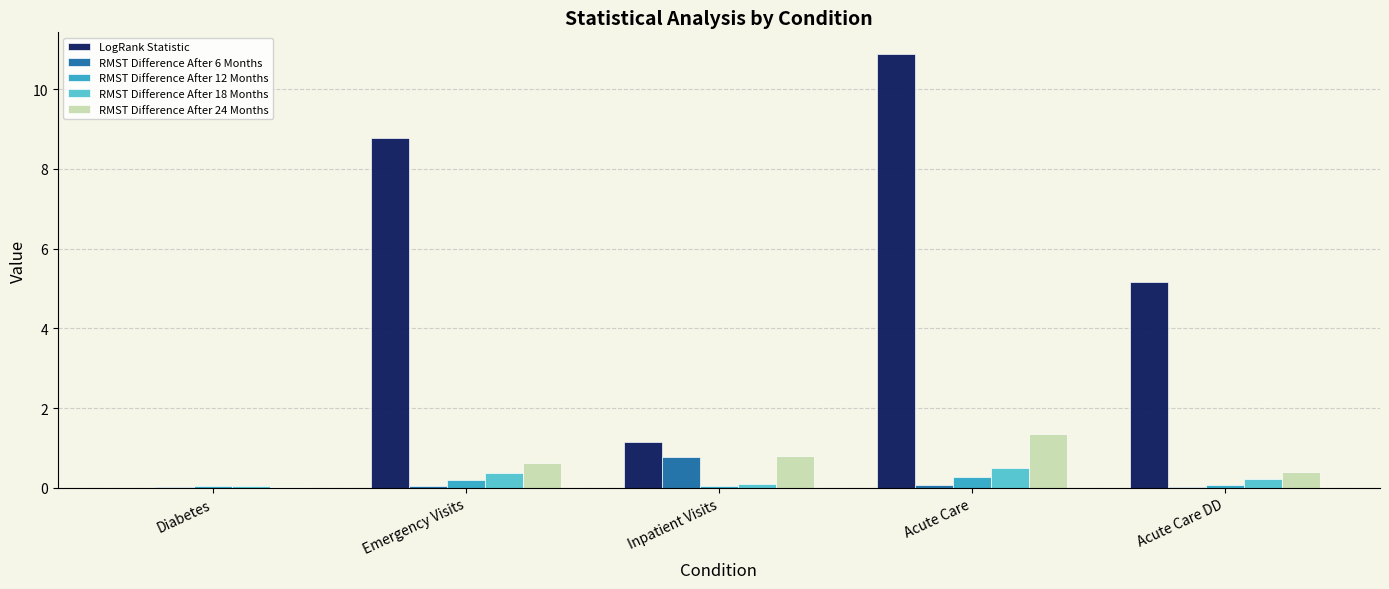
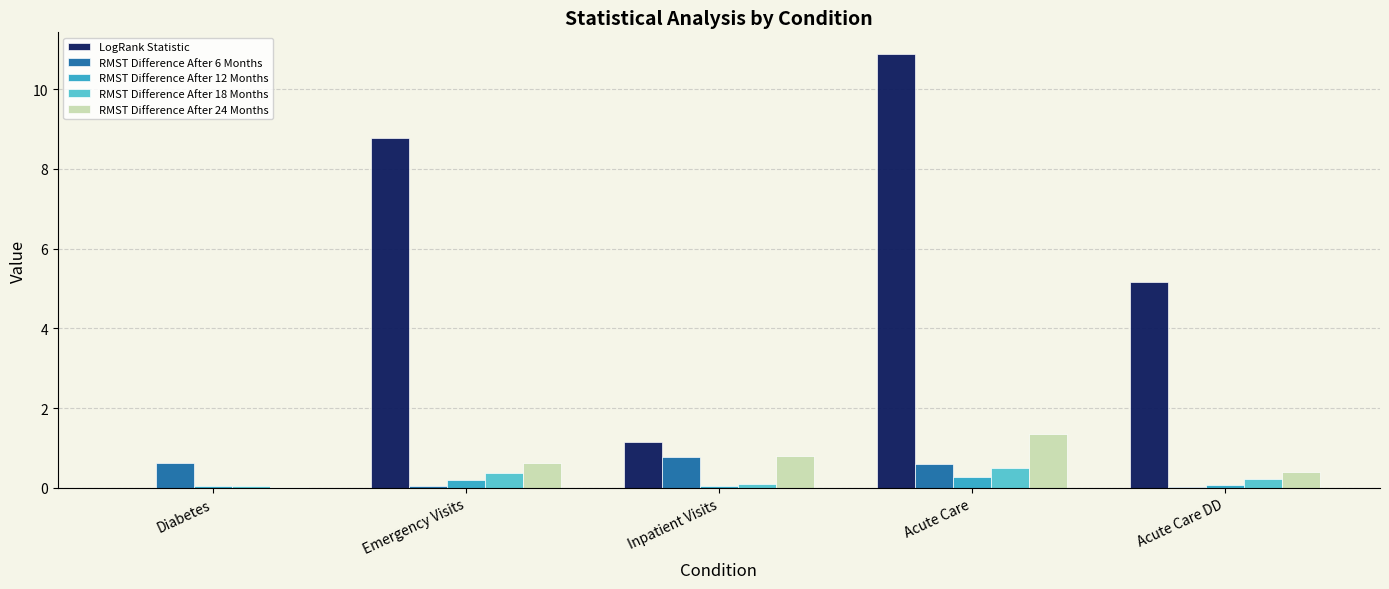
RMST Difference After 6 Months, Diabetes: 0.0 -> 0.6
RMST Difference After 6 Months, Acute Care: 0.1 -> 0.6
